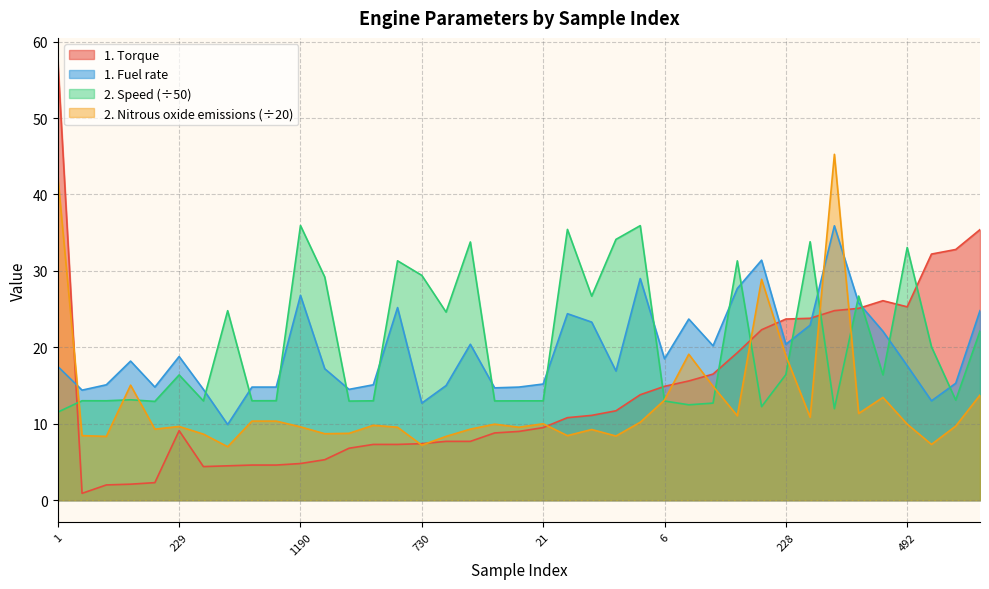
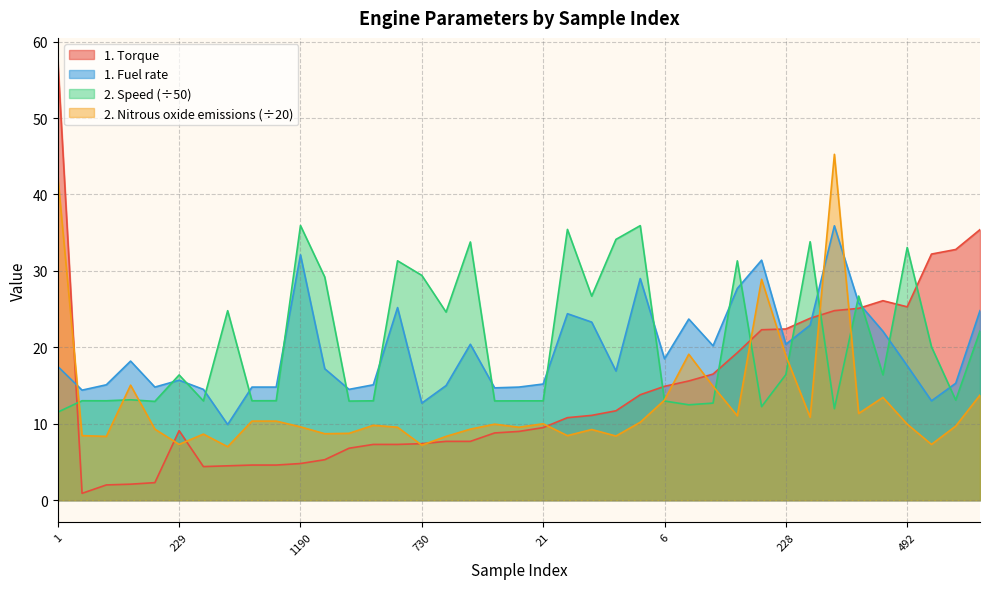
1. Fuel rate, 229: 19 -> 16
2. Nitrous oxide emissions (÷20), 229: 10 -> 7
1. Fuel rate, 1190: 27 -> 32
1. Torque, 228: 24 -> 22
